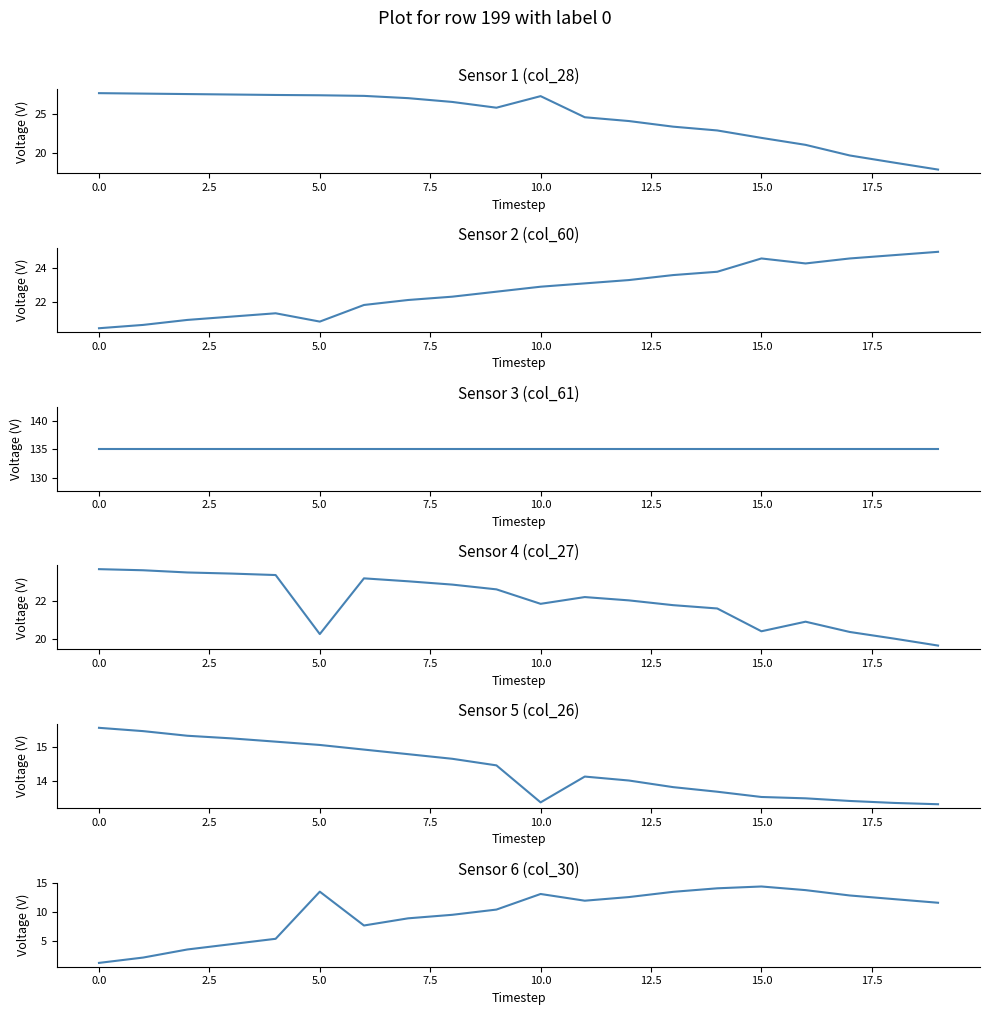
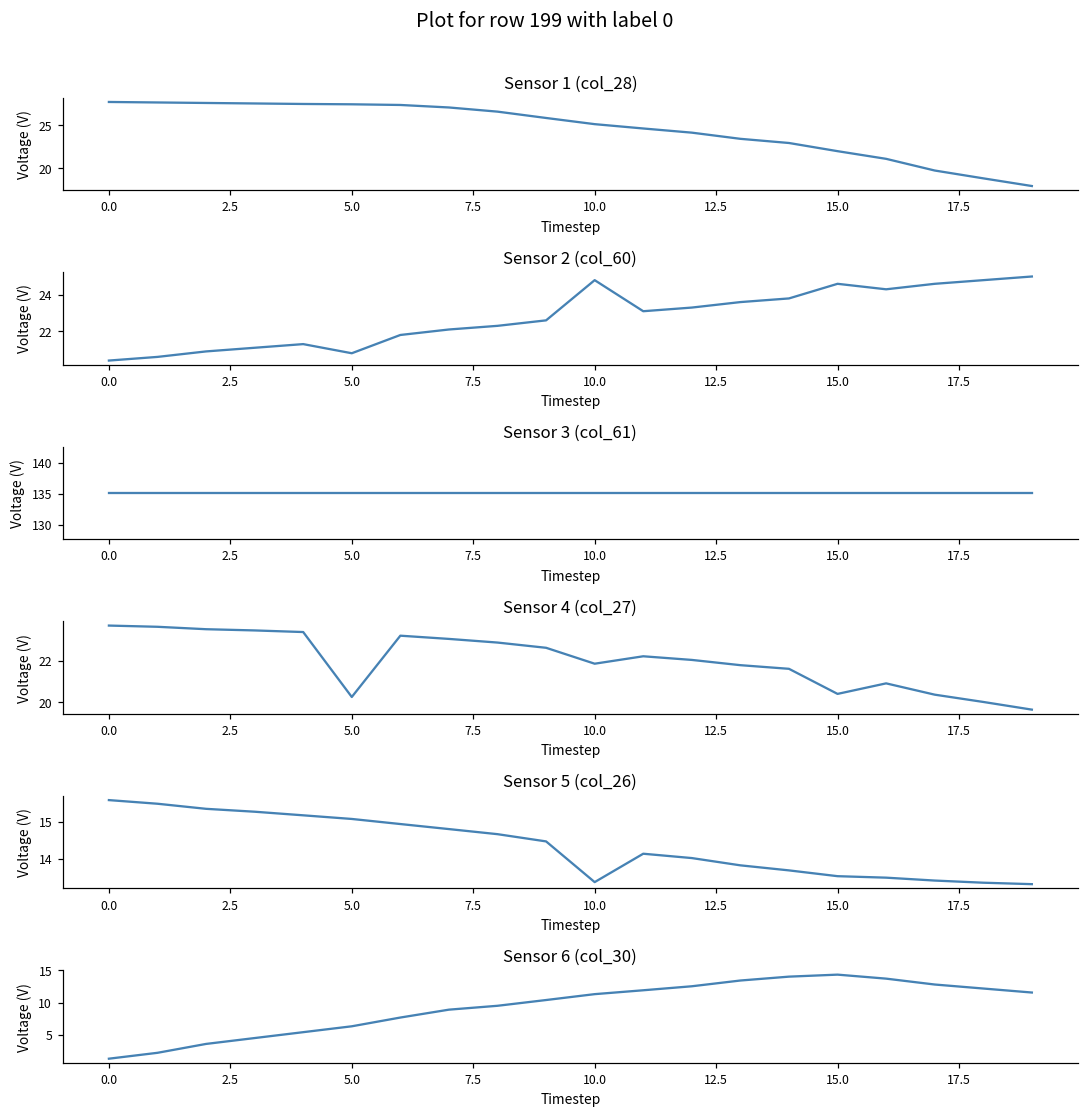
Sensor 1 (col_28), 10.0: 27 -> 25
Sensor 2 (col_60), 10.0: 22.9 -> 24.8
Sensor 6 (col_30), 5.0: 13 -> 6
Sensor 6 (col_30), 10.0: 13 -> 11
